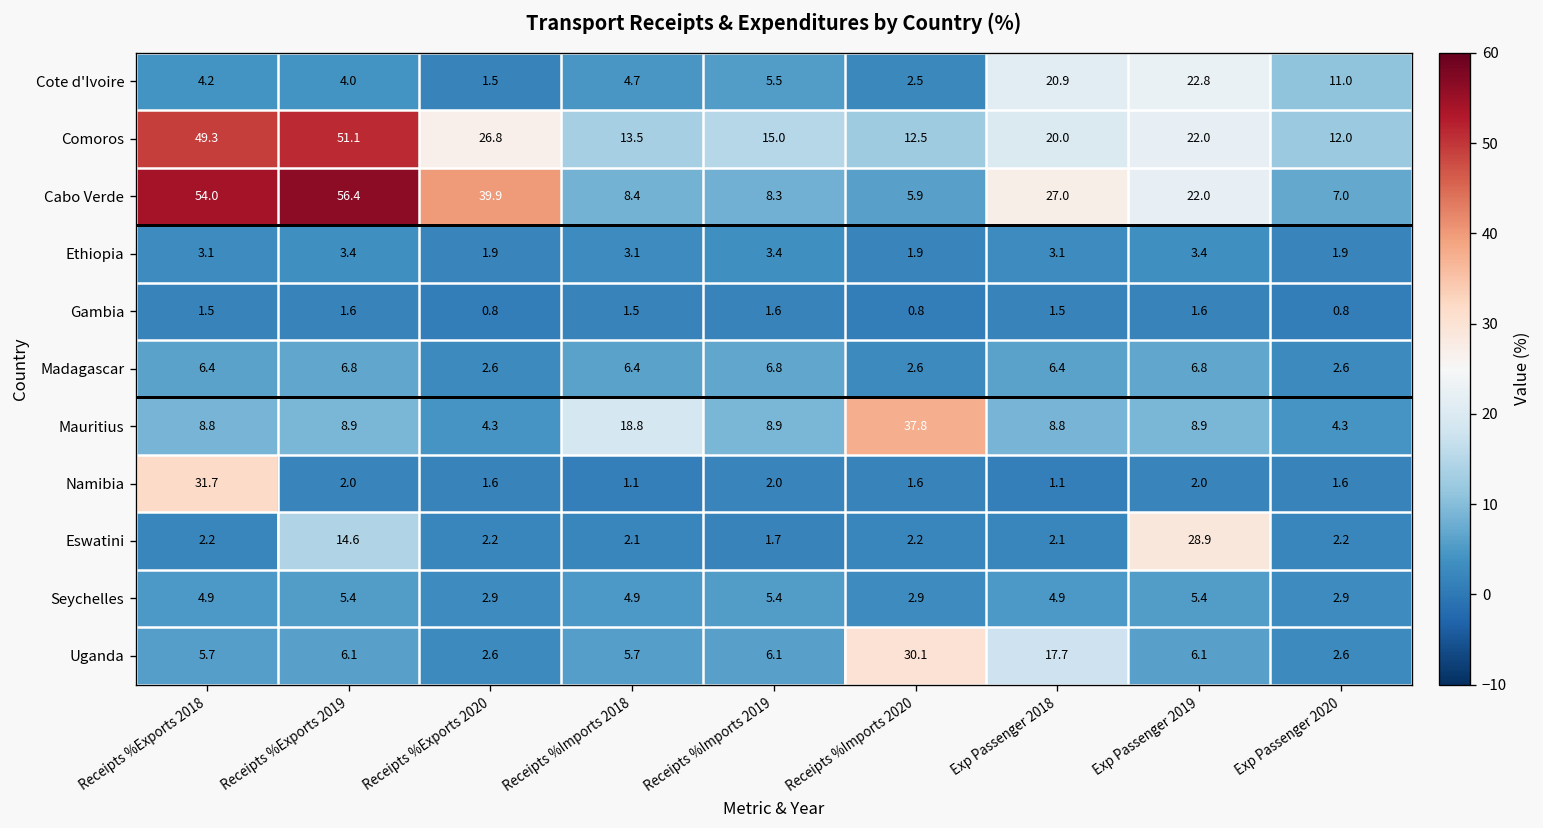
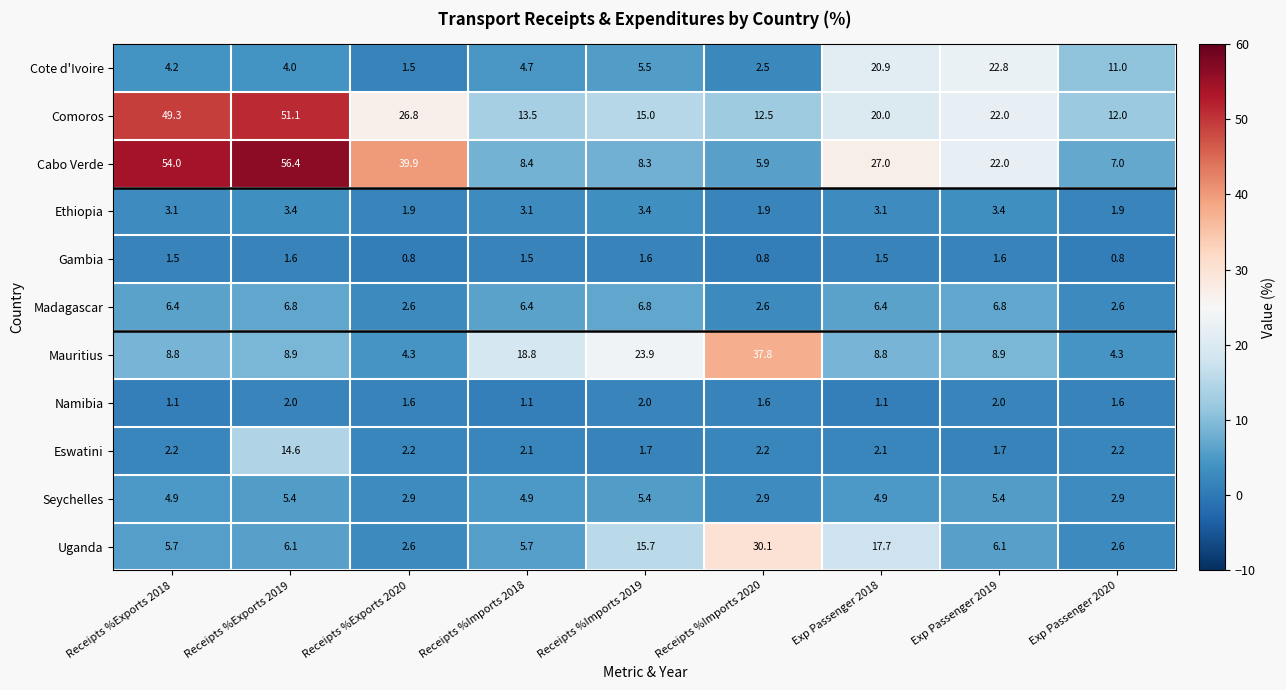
Mauritius, Receipts %Imports 2019: 8.9 -> 23.9
Namibia, Receipts %Exports 2018: 31.7 -> 1.1
Eswatini, Exp Passenger 2019: 28.9 -> 1.7
Uganda, Receipts %Imports 2019: 6.1 -> 15.7
